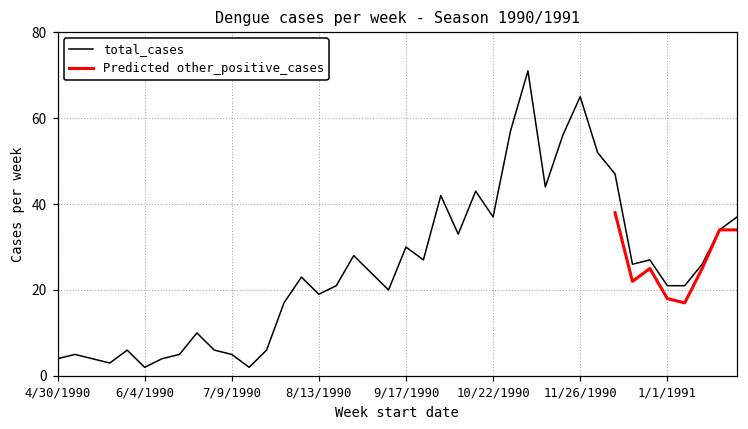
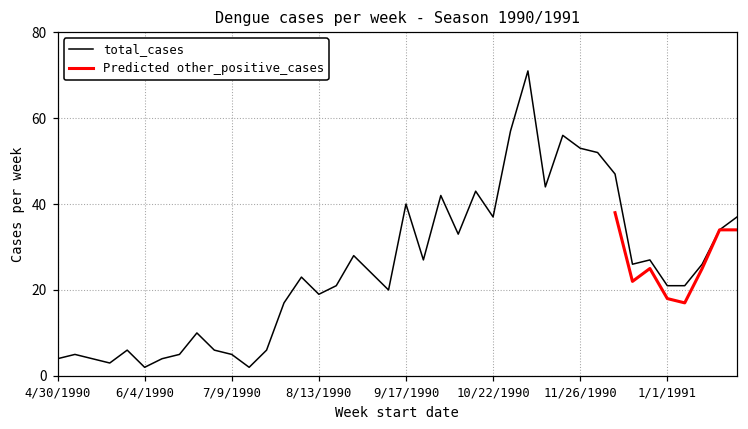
total_cases, 9/17/1990: 30 -> 40
total_cases, 11/26/1990: 65 -> 53
